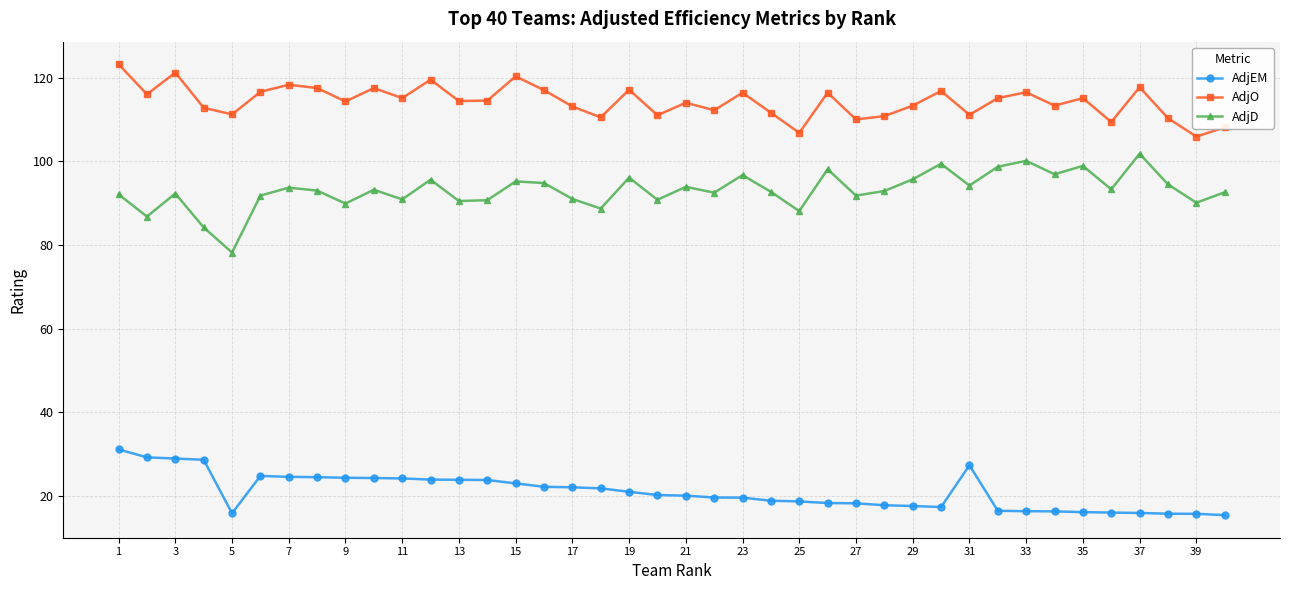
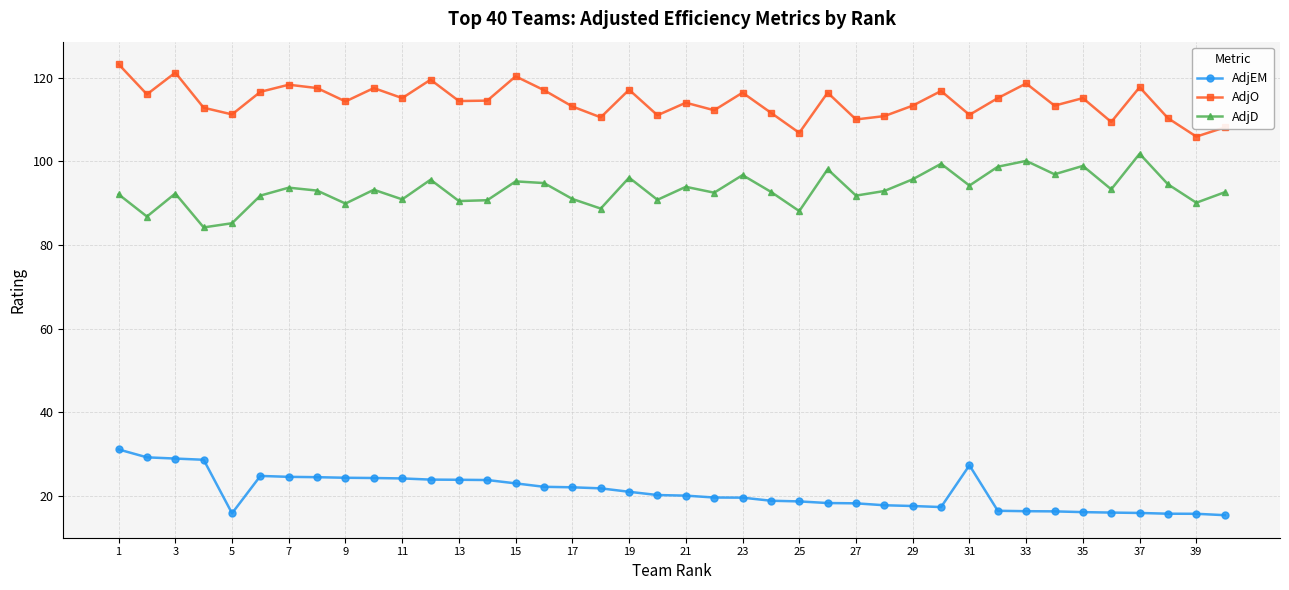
AdjD, 5: 78 -> 85
AdjO, 33: 117 -> 119
